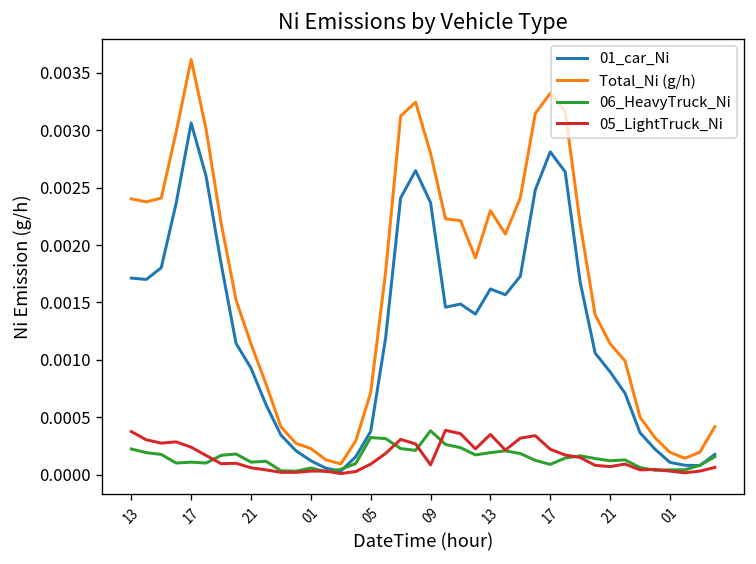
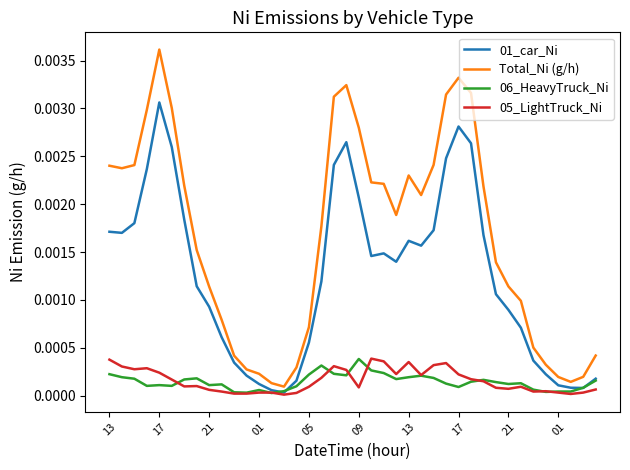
01_car_Ni, 05: 0.0004 -> 0.0006
06_HeavyTruck_Ni, 05: 0.0003 -> 0.0002
01_car_Ni, 09: 0.0024 -> 0.0021
